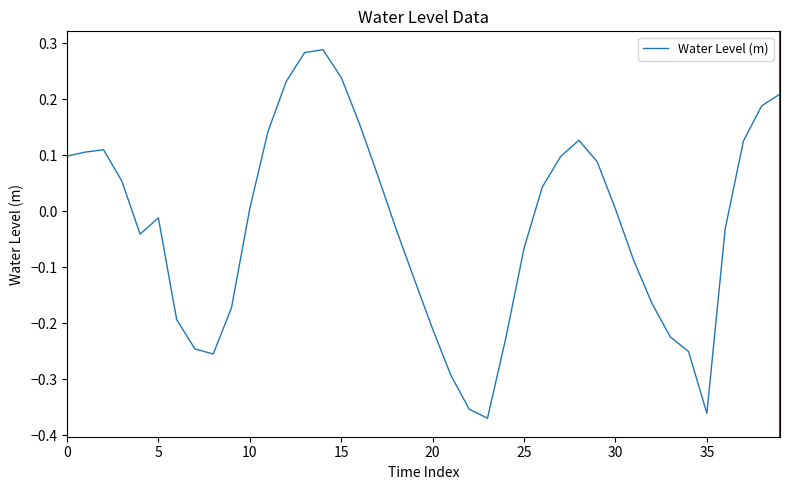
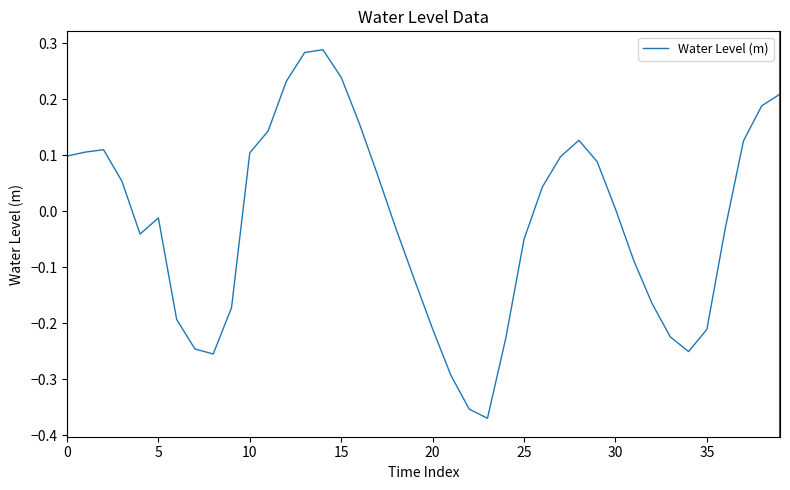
10: 0.00 -> 0.10
25: -0.07 -> -0.05
35: -0.36 -> -0.21
